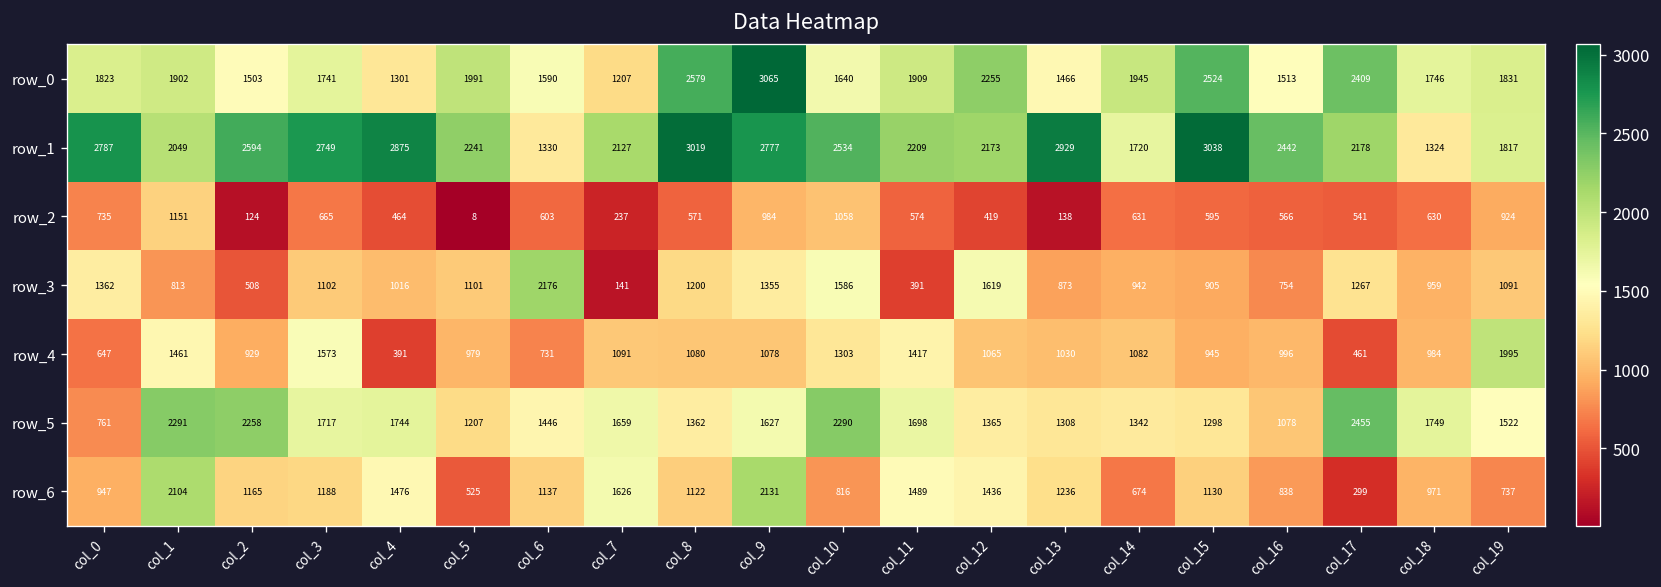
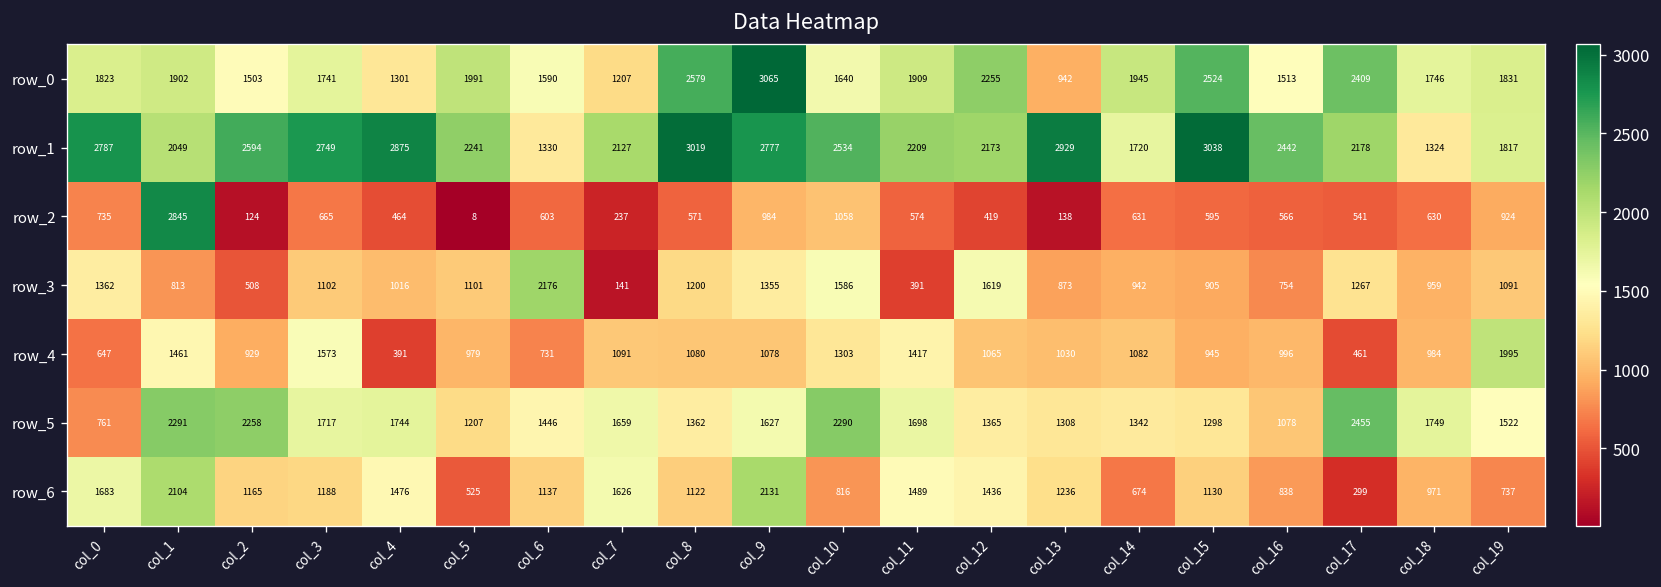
row_0, col_13: 1466 -> 942
row_2, col_1: 1151 -> 2845
row_6, col_0: 947 -> 1683
